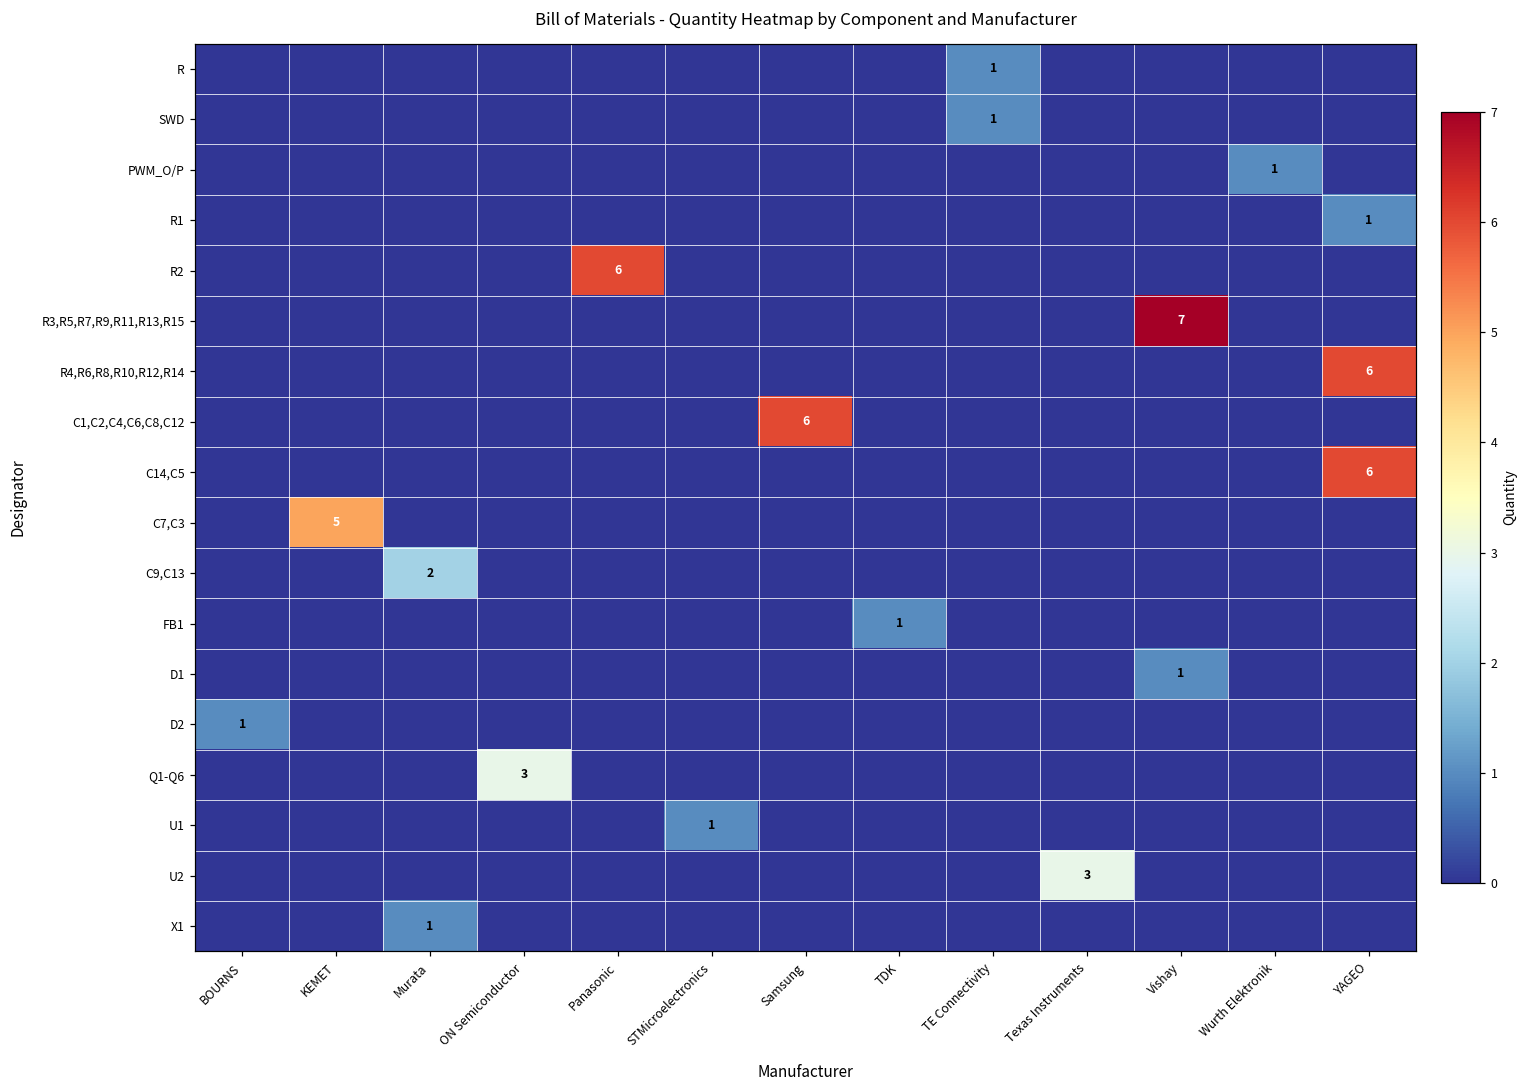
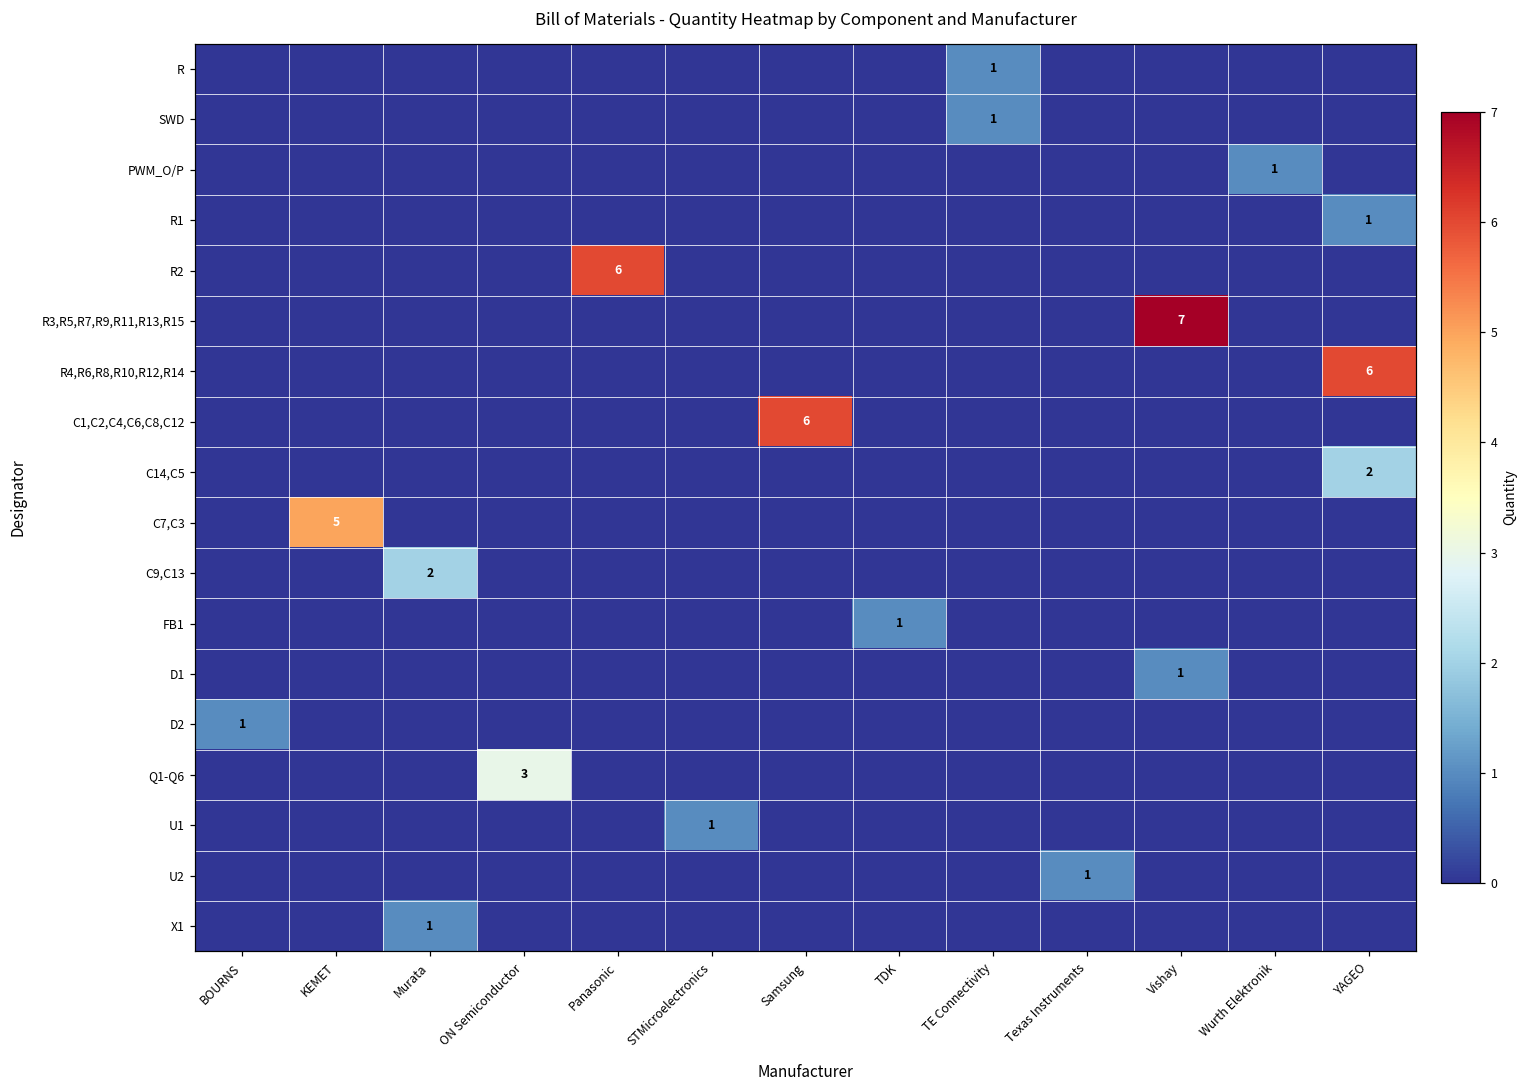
C14,C5, YAGEO: 6 -> 2
U2, Texas Instruments: 3 -> 1
